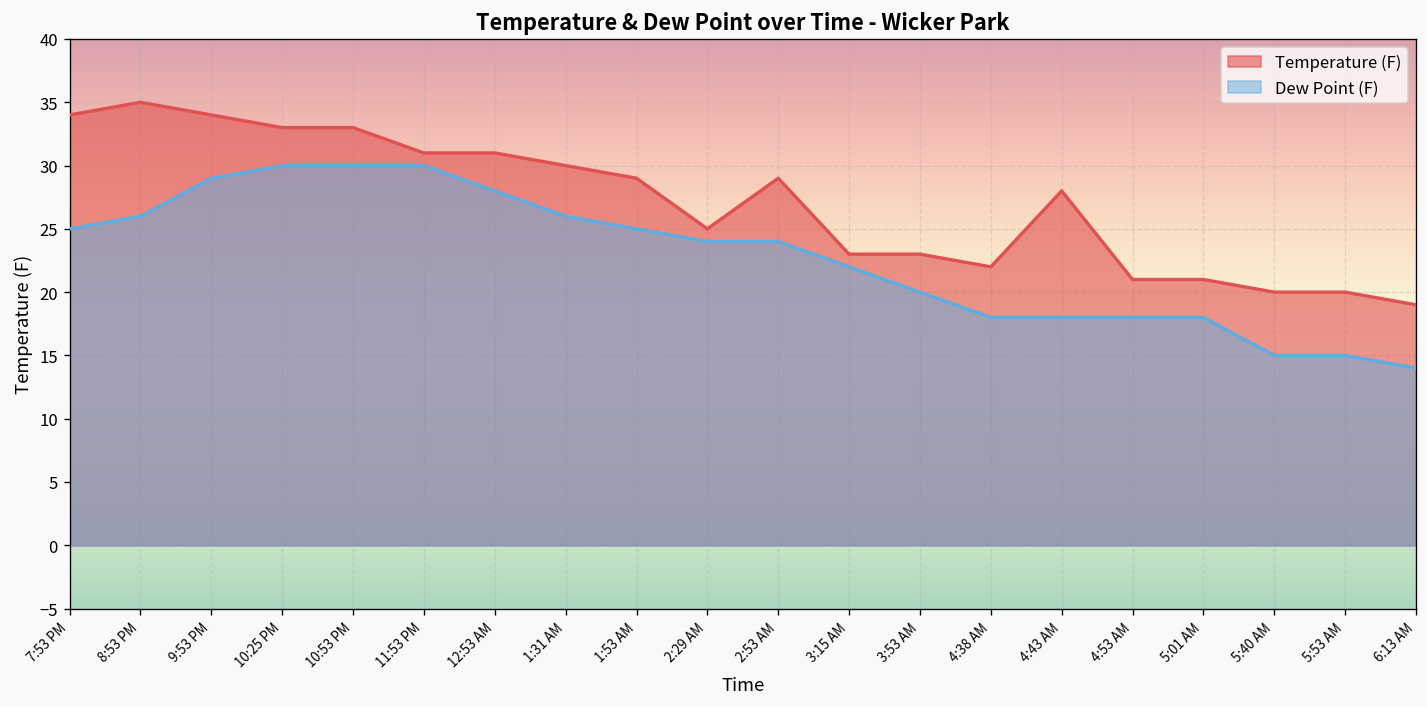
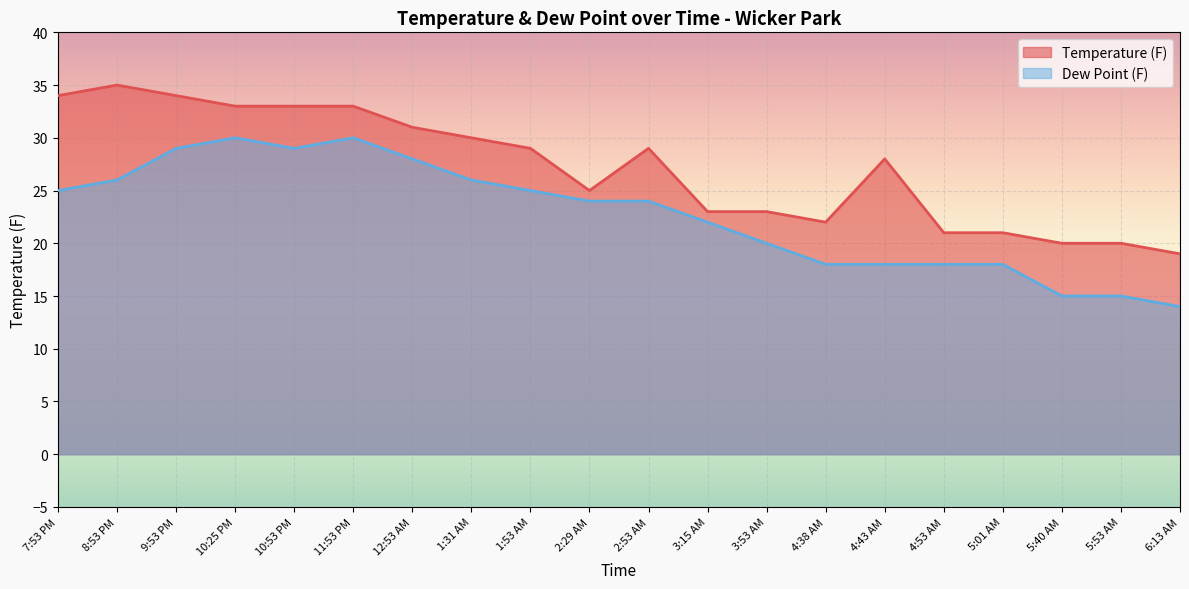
Dew Point (F), 10:53 PM: 30 -> 29
Temperature (F), 11:53 PM: 31 -> 33
